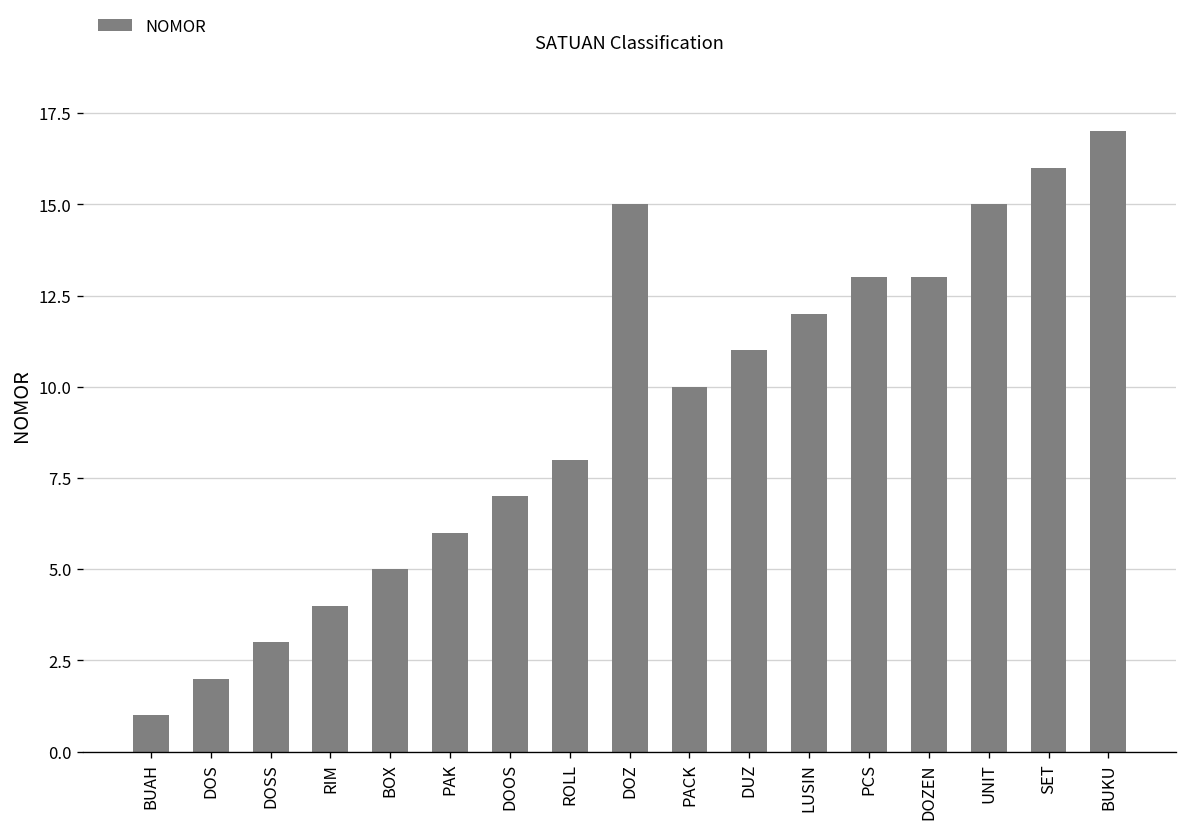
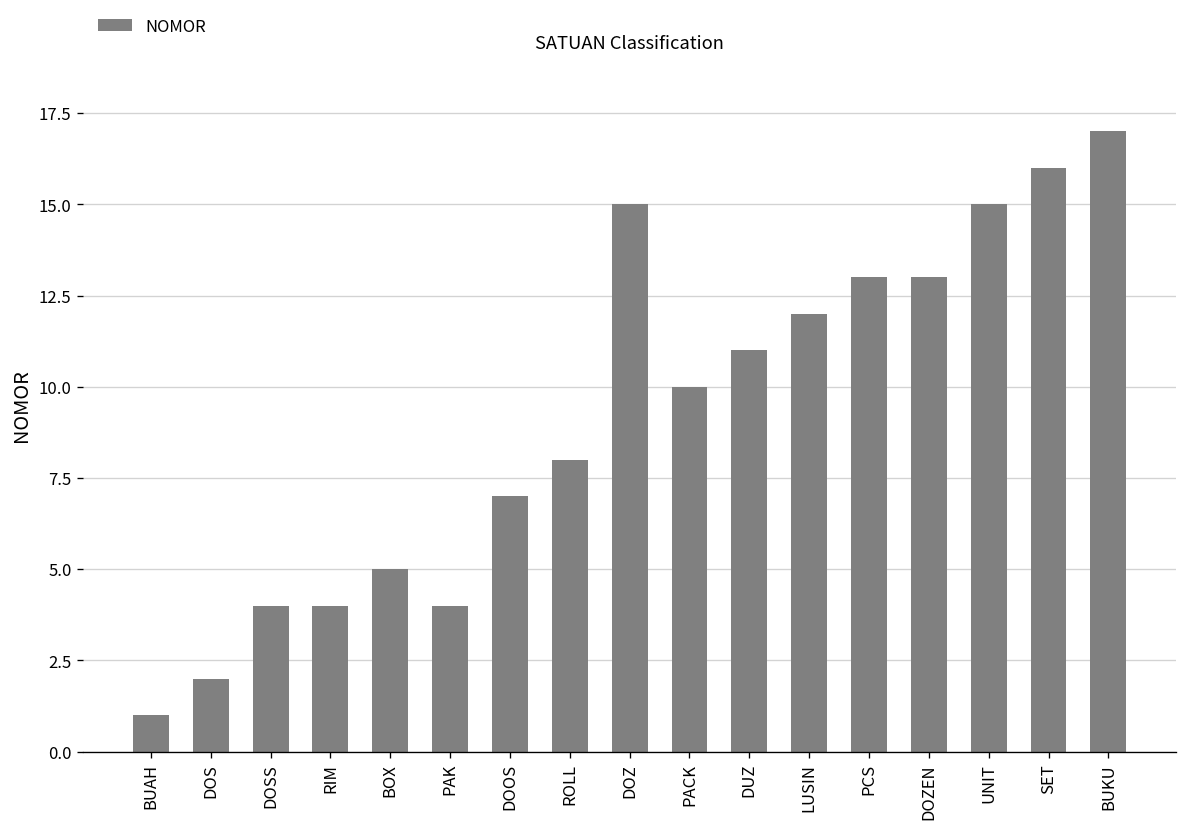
DOSS: 3 -> 4
PAK: 6 -> 4
